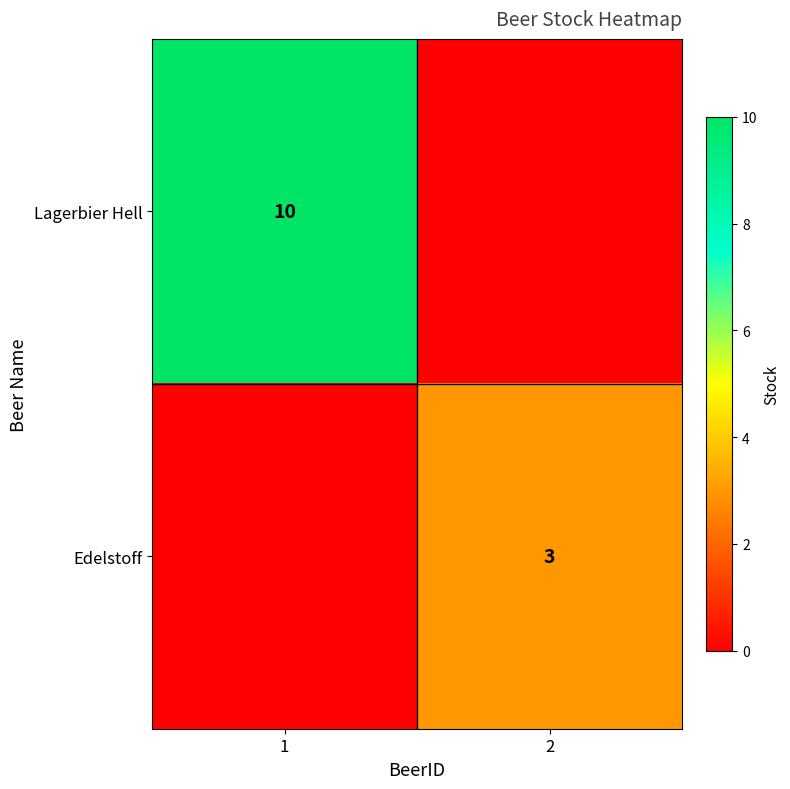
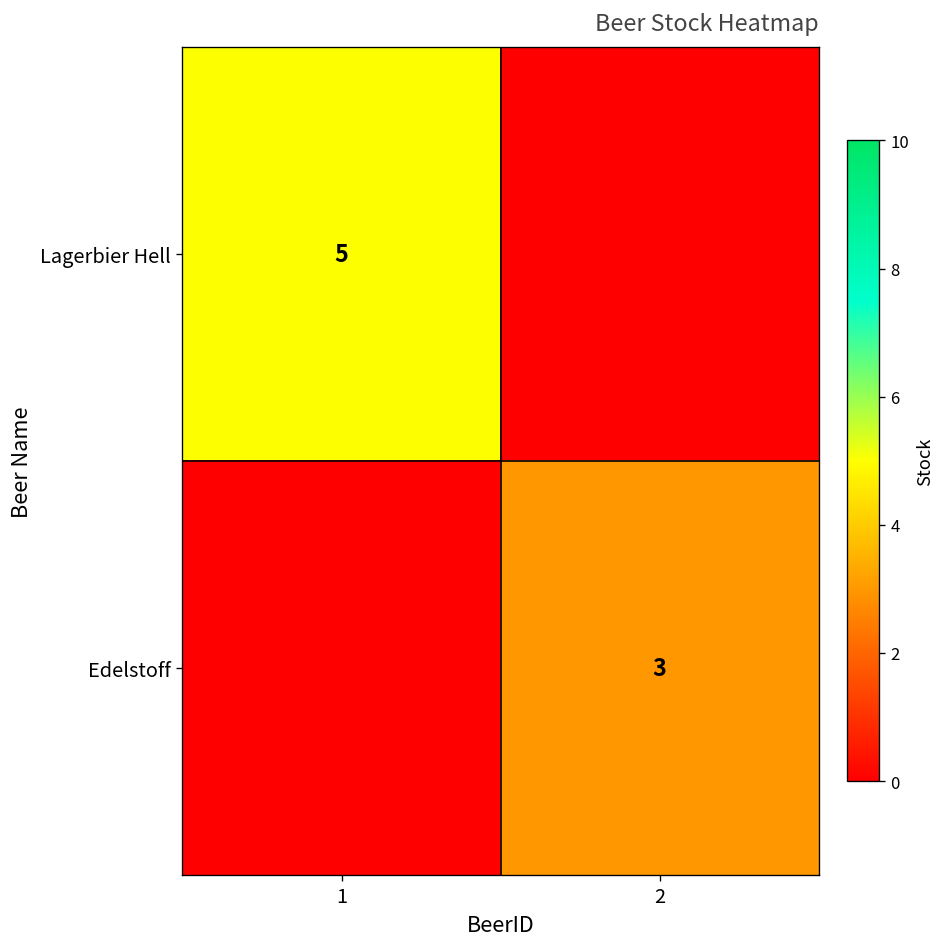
Lagerbier Hell, 1: 10 -> 5
